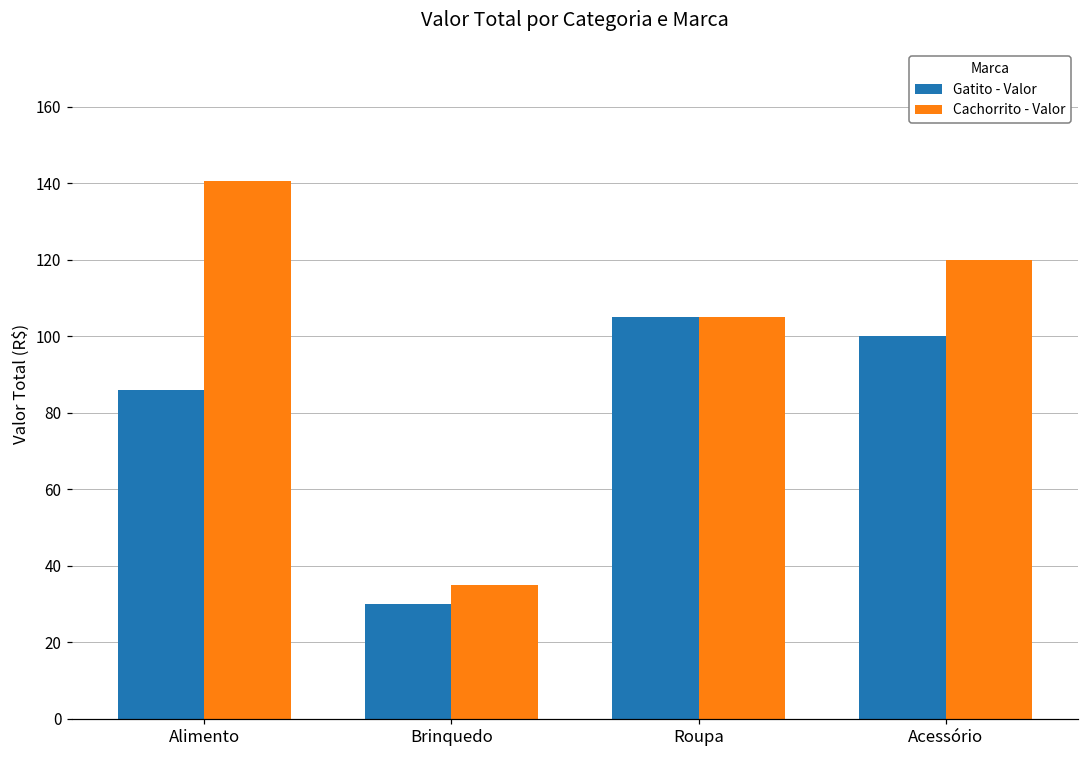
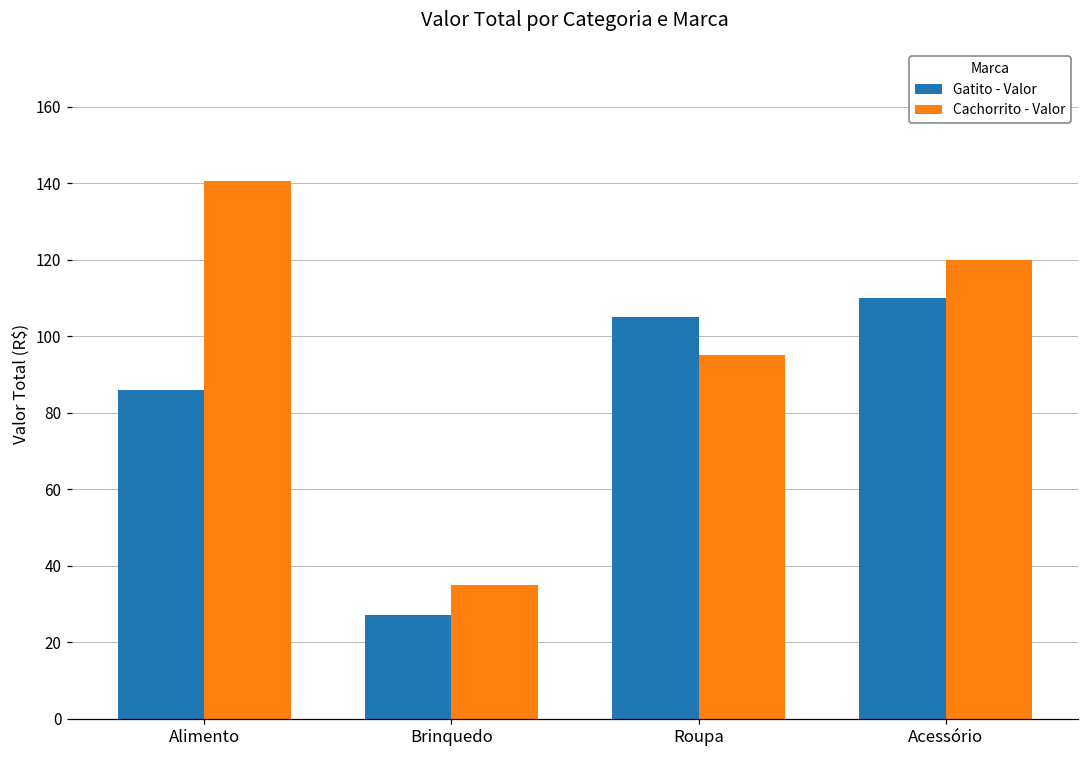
Gatito - Valor, Brinquedo: 30 -> 27
Cachorrito - Valor, Roupa: 105 -> 95
Gatito - Valor, Acessório: 100 -> 110
